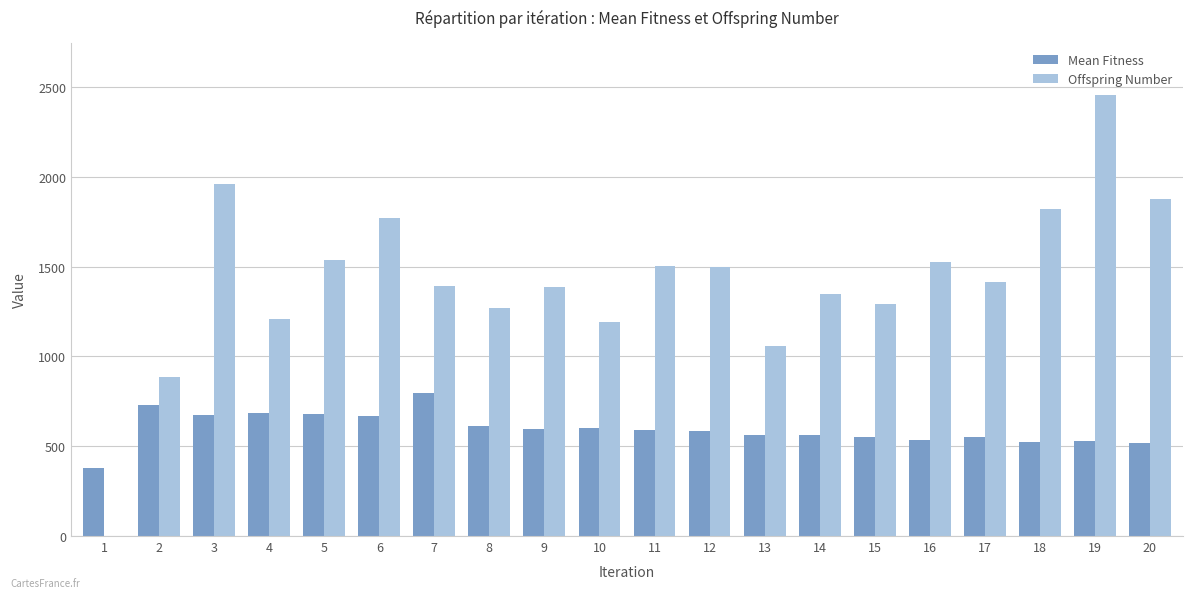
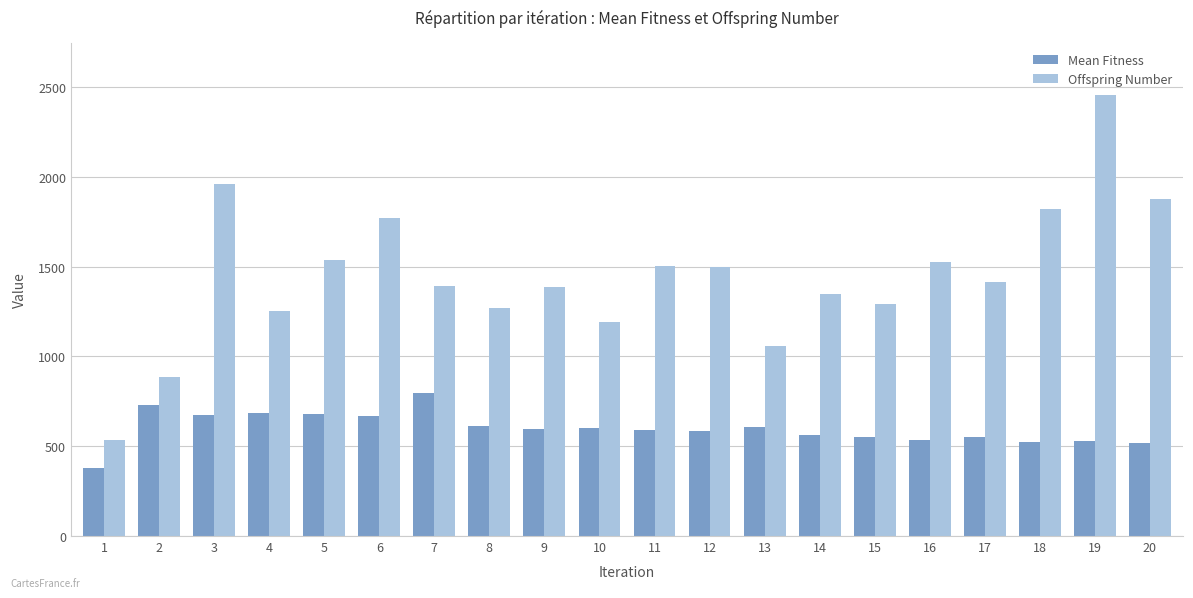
Offspring Number, 1: 0 -> 540
Offspring Number, 4: 1210 -> 1250
Mean Fitness, 13: 560 -> 610
